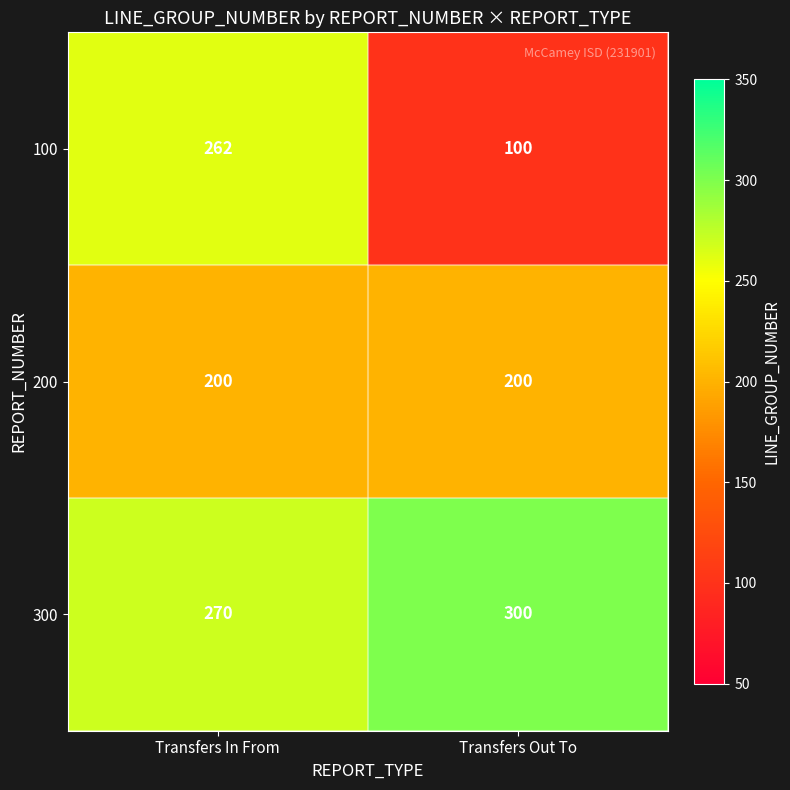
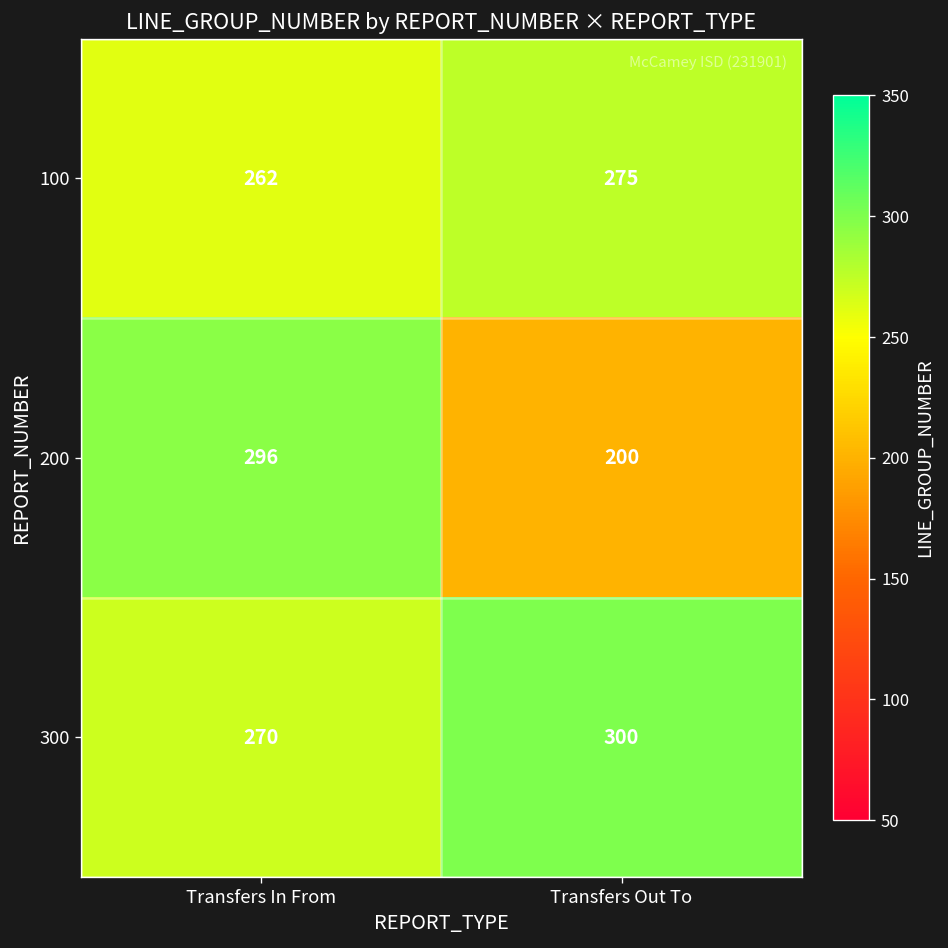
100, Transfers Out To: 100 -> 275
200, Transfers In From: 200 -> 296
